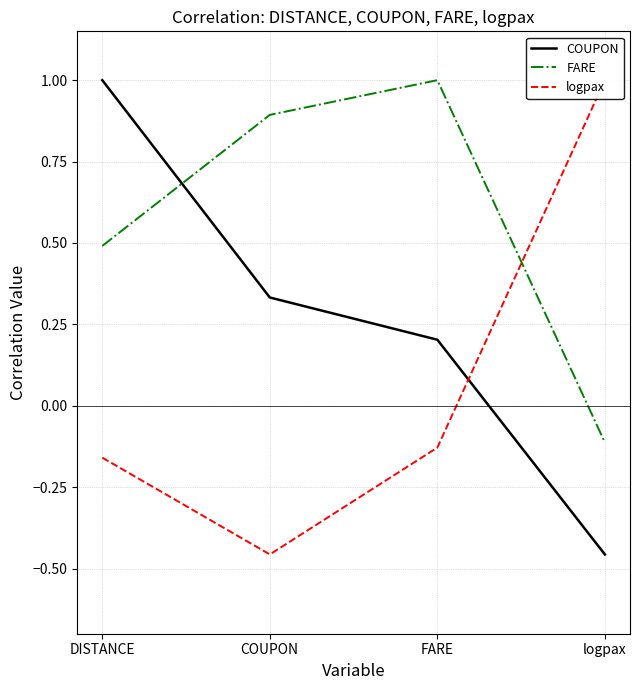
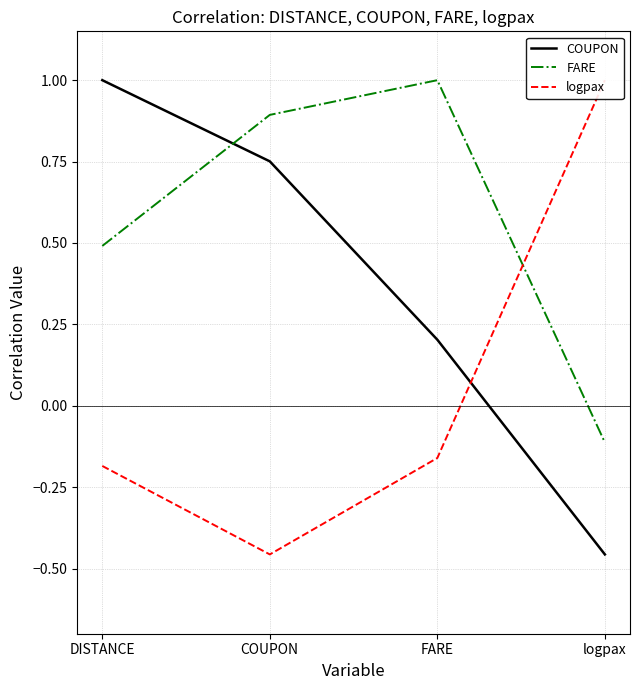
logpax, DISTANCE: -0.16 -> -0.18
COUPON, COUPON: 0.33 -> 0.75
logpax, FARE: -0.13 -> -0.16
